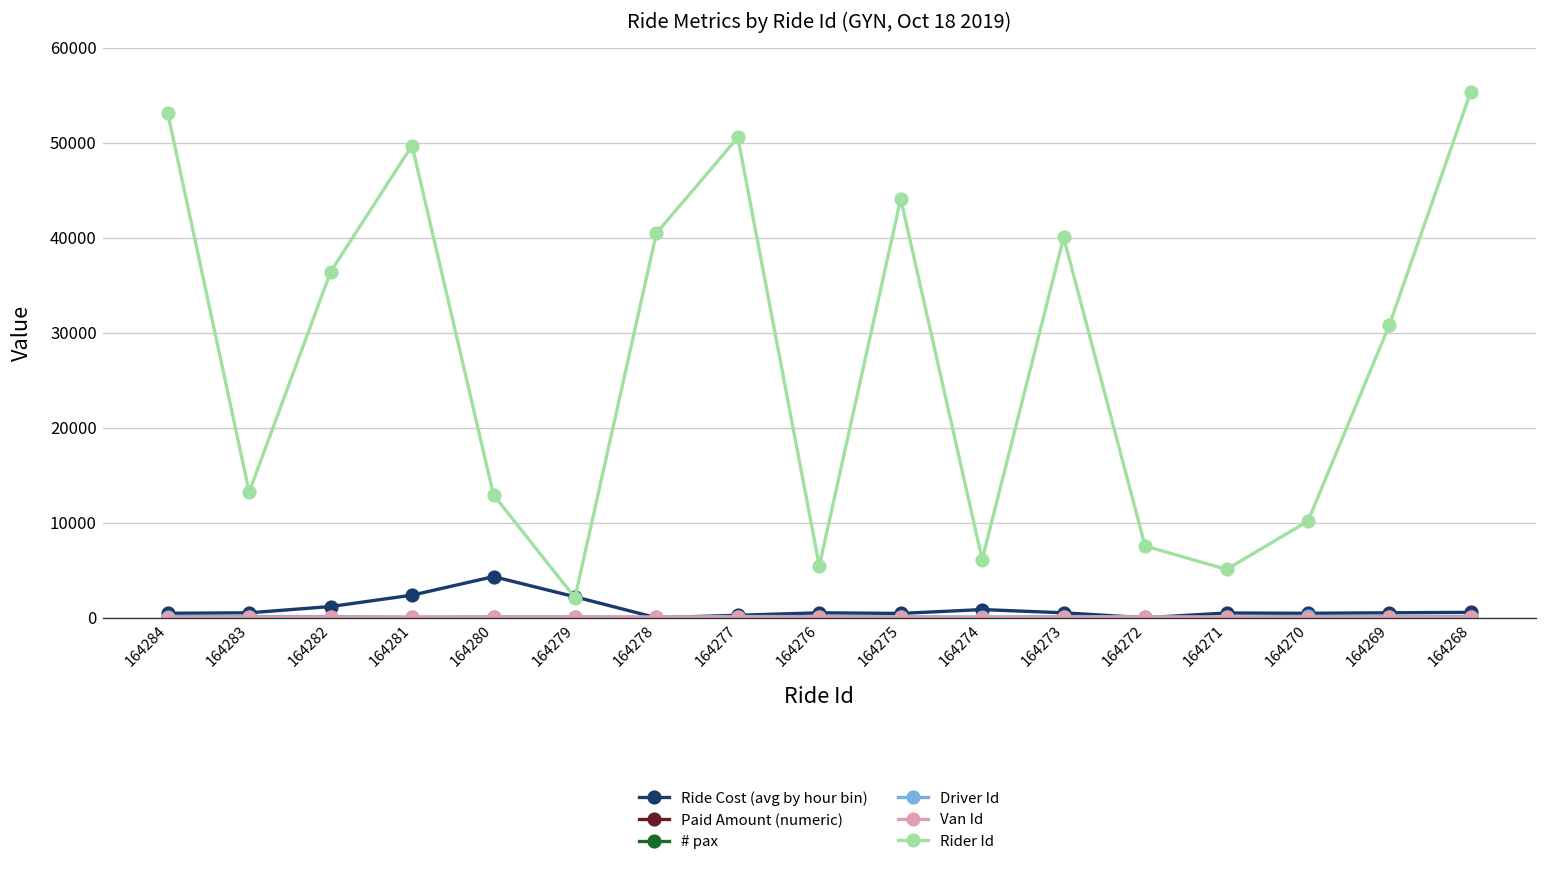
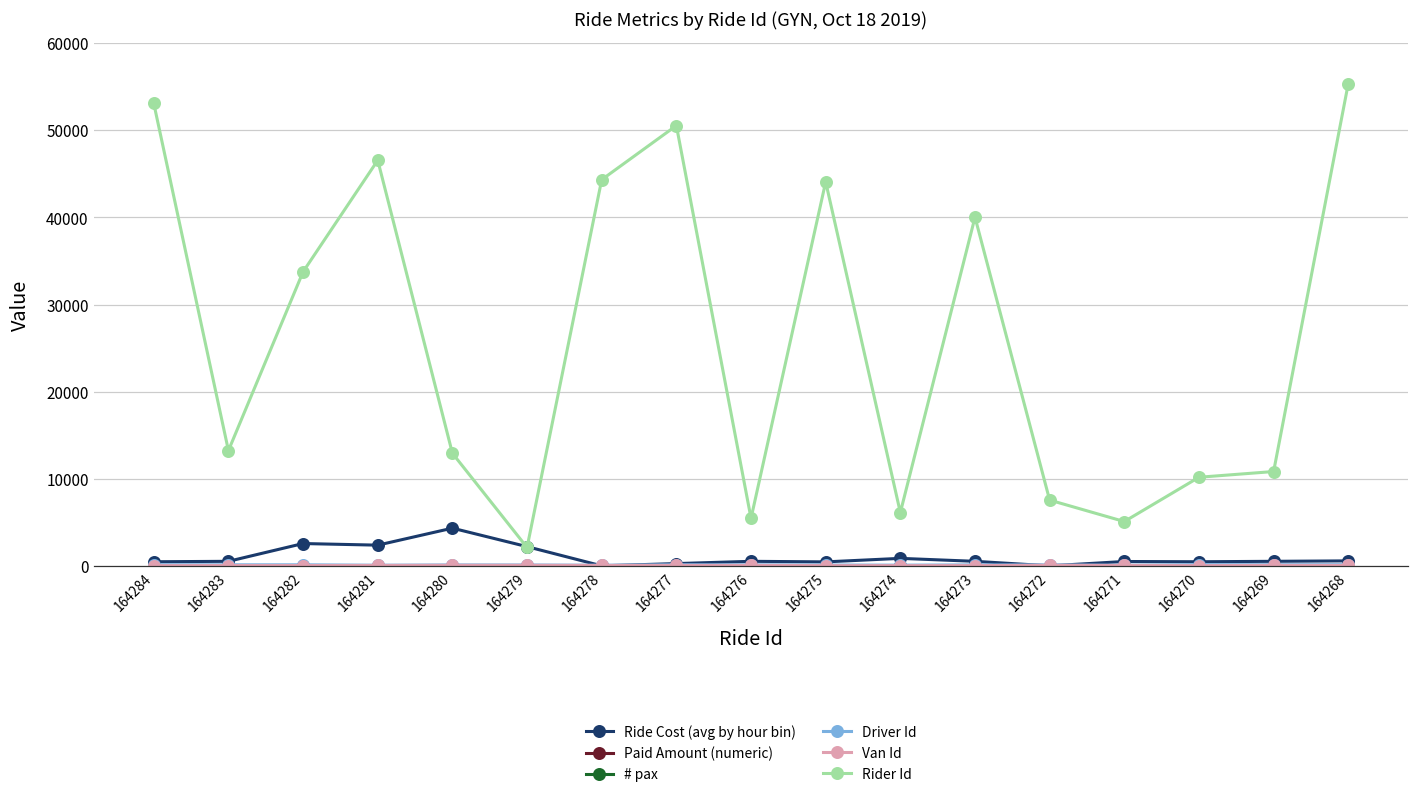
Ride Cost (avg by hour bin), 164282: 1000 -> 3000
Rider Id, 164282: 36000 -> 34000
Rider Id, 164281: 50000 -> 47000
Rider Id, 164278: 40000 -> 44000
Rider Id, 164269: 31000 -> 11000
